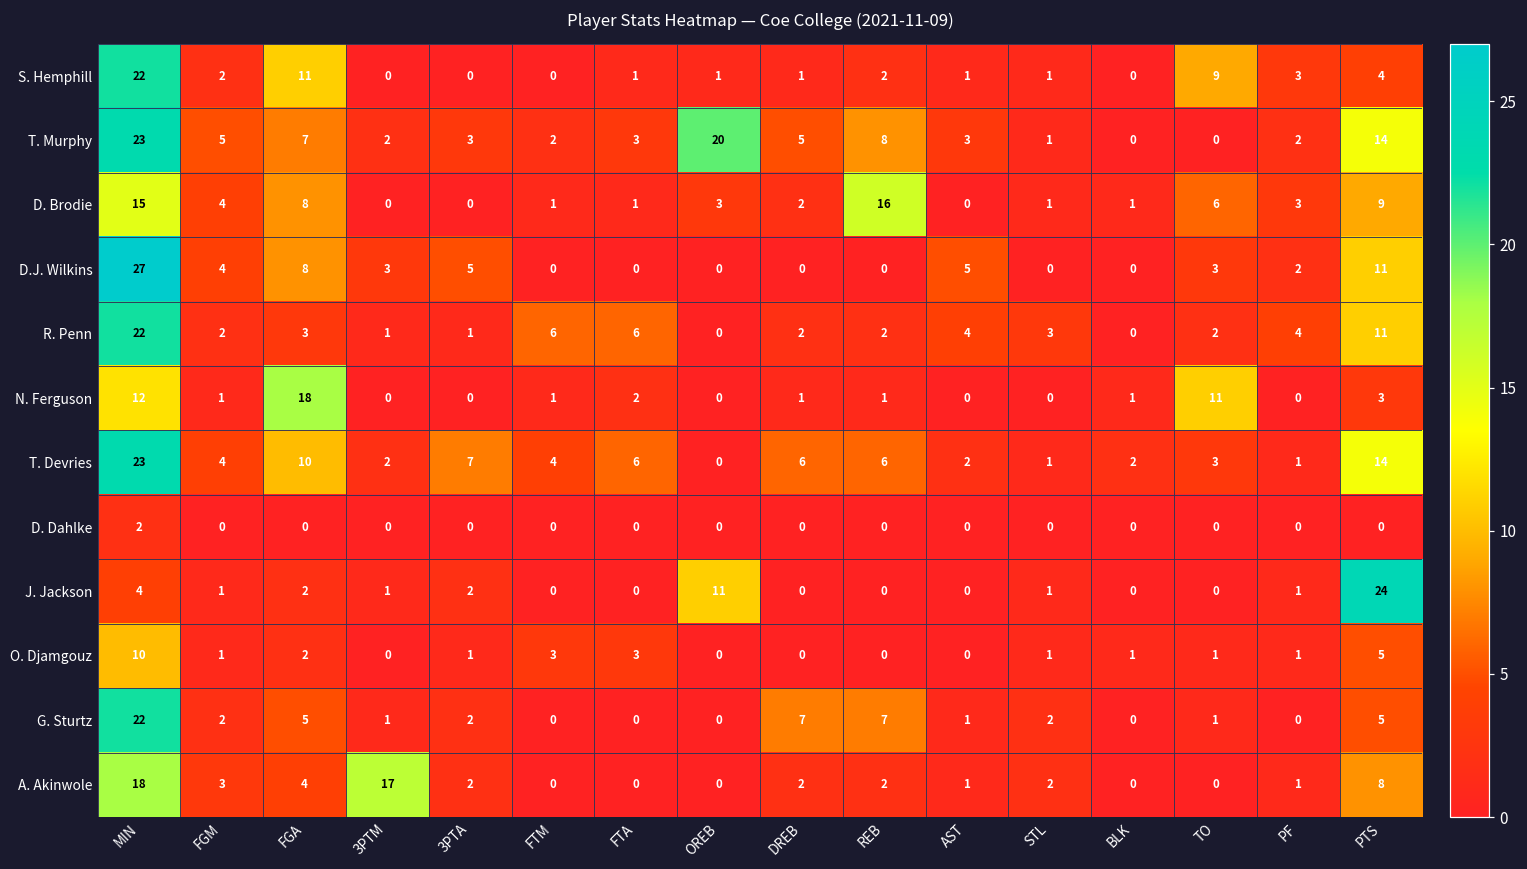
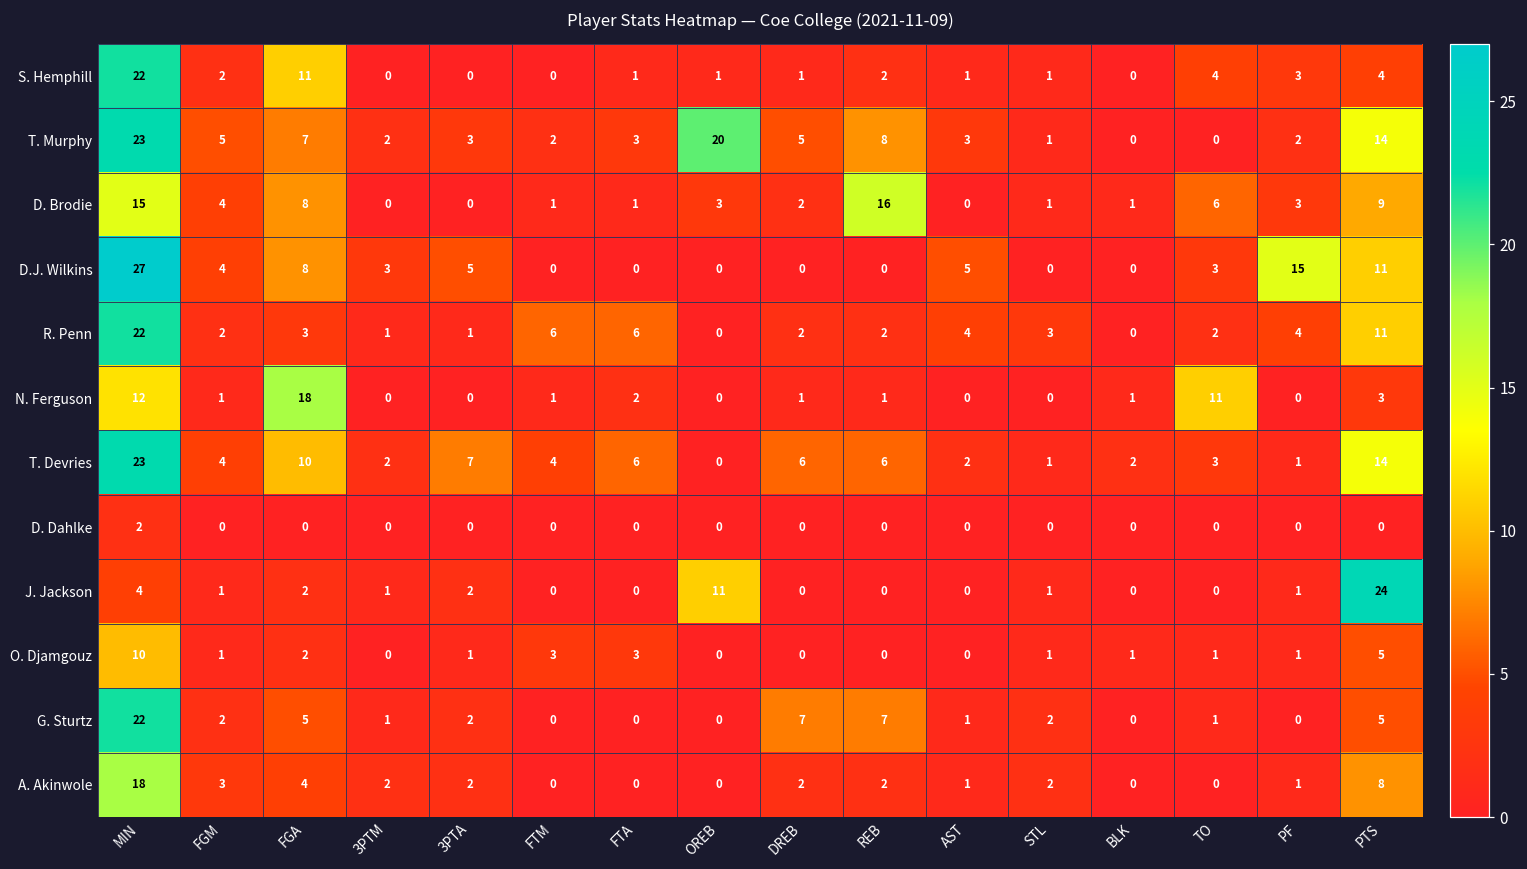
S. Hemphill, TO: 9 -> 4
D.J. Wilkins, PF: 2 -> 15
A. Akinwole, 3PTM: 17 -> 2
